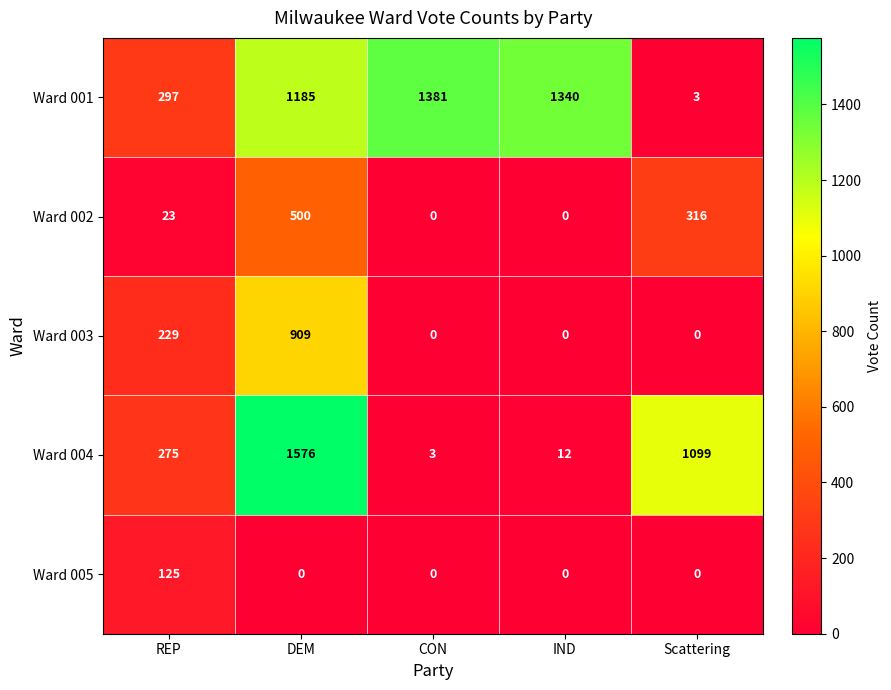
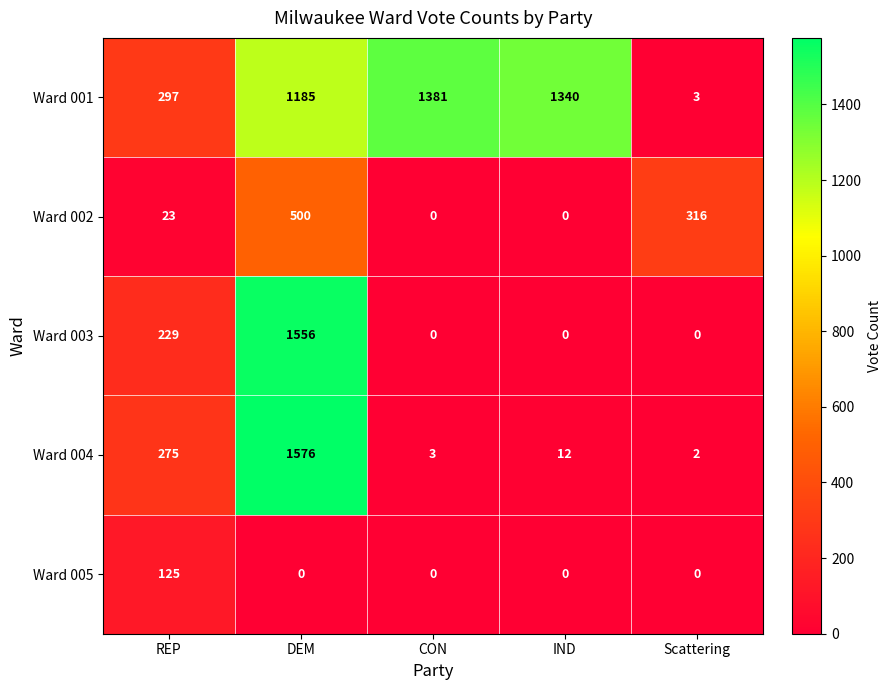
Ward 003, DEM: 909 -> 1556
Ward 004, Scattering: 1099 -> 2
